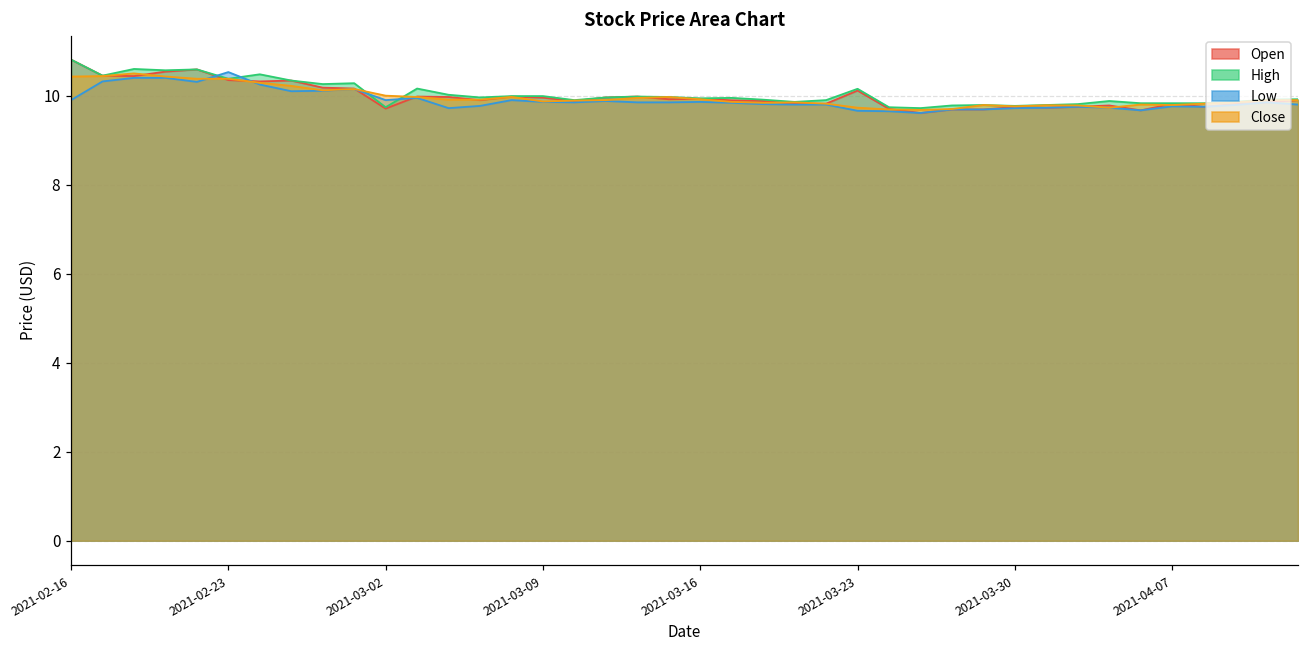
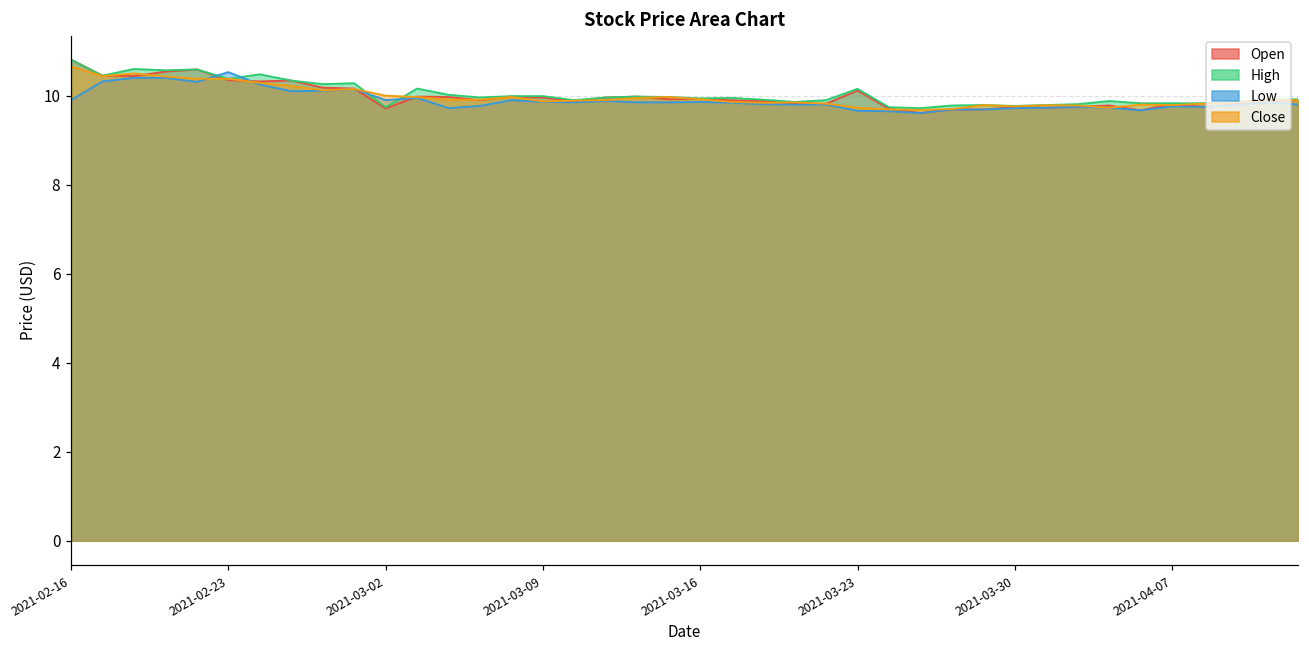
Close, 2021-02-16: 10.4 -> 10.7
